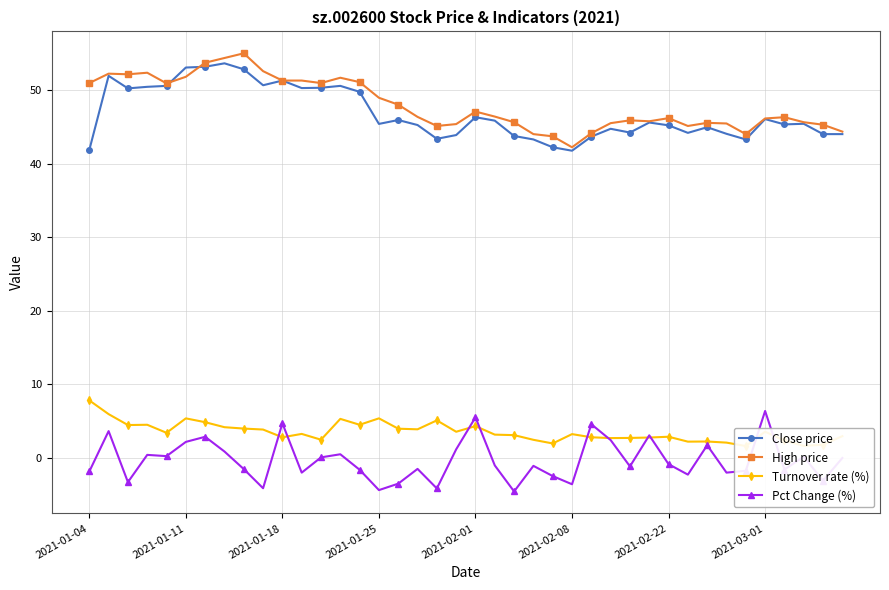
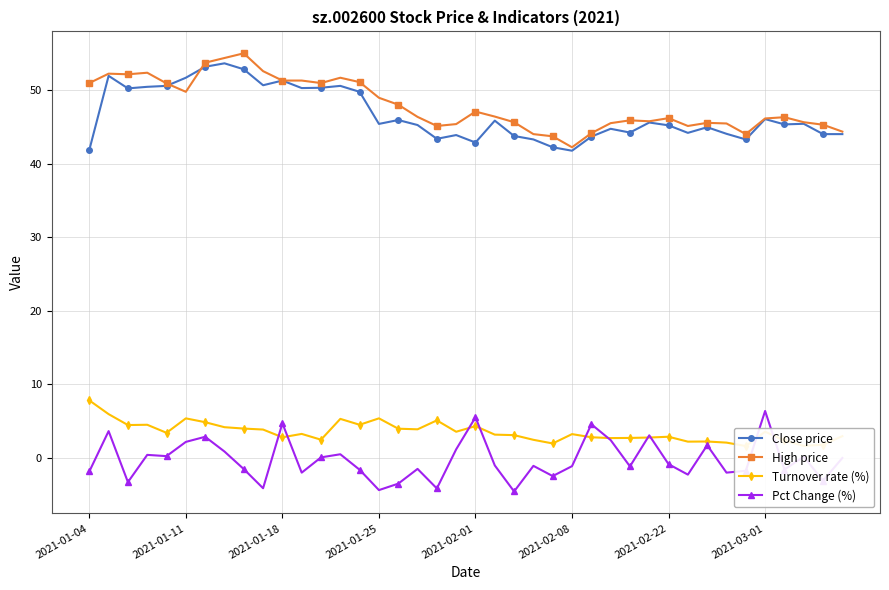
Close price, 2021-01-11: 53 -> 52
High price, 2021-01-11: 52 -> 50
Close price, 2021-02-01: 46 -> 43
Pct Change (%), 2021-02-08: -4 -> -1
